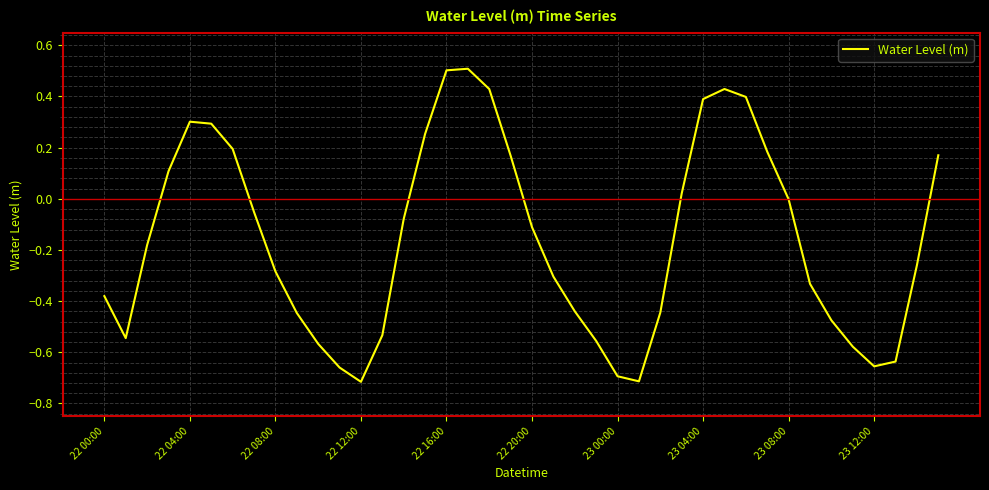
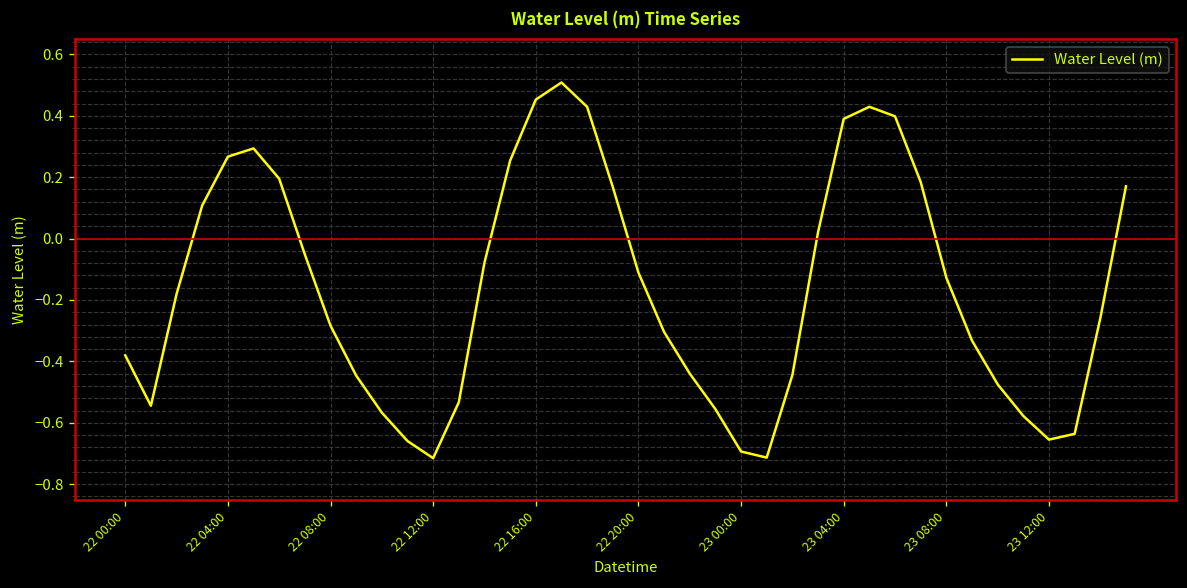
22 04:00: 0.30 -> 0.27
22 16:00: 0.50 -> 0.45
23 08:00: 0.00 -> -0.13
